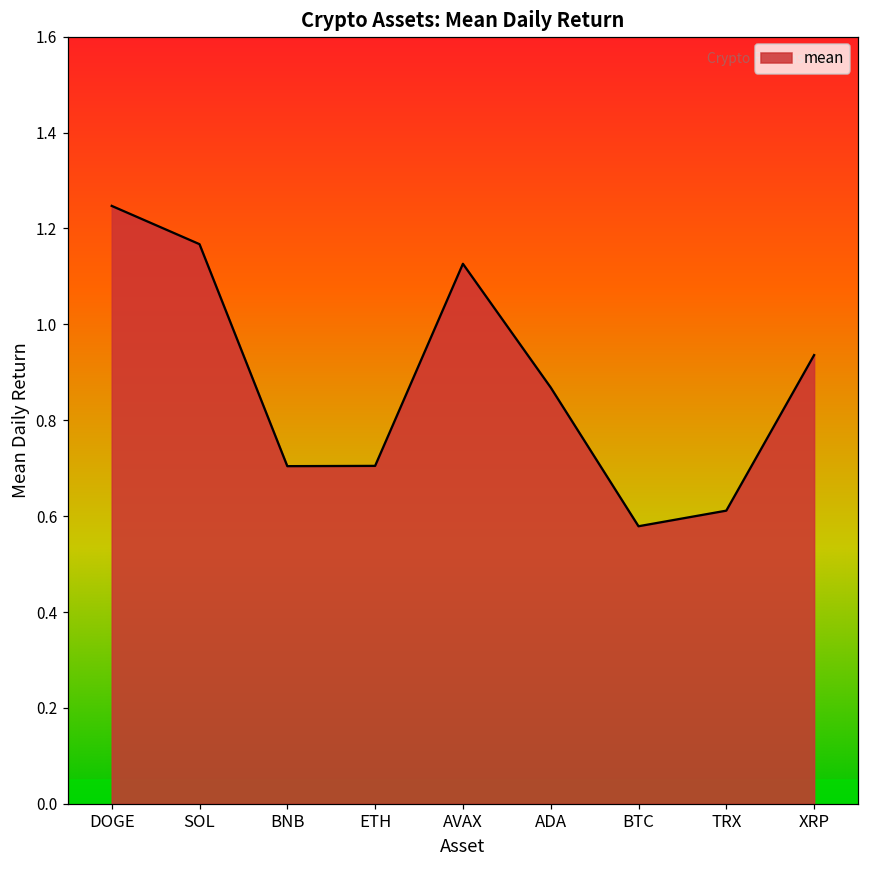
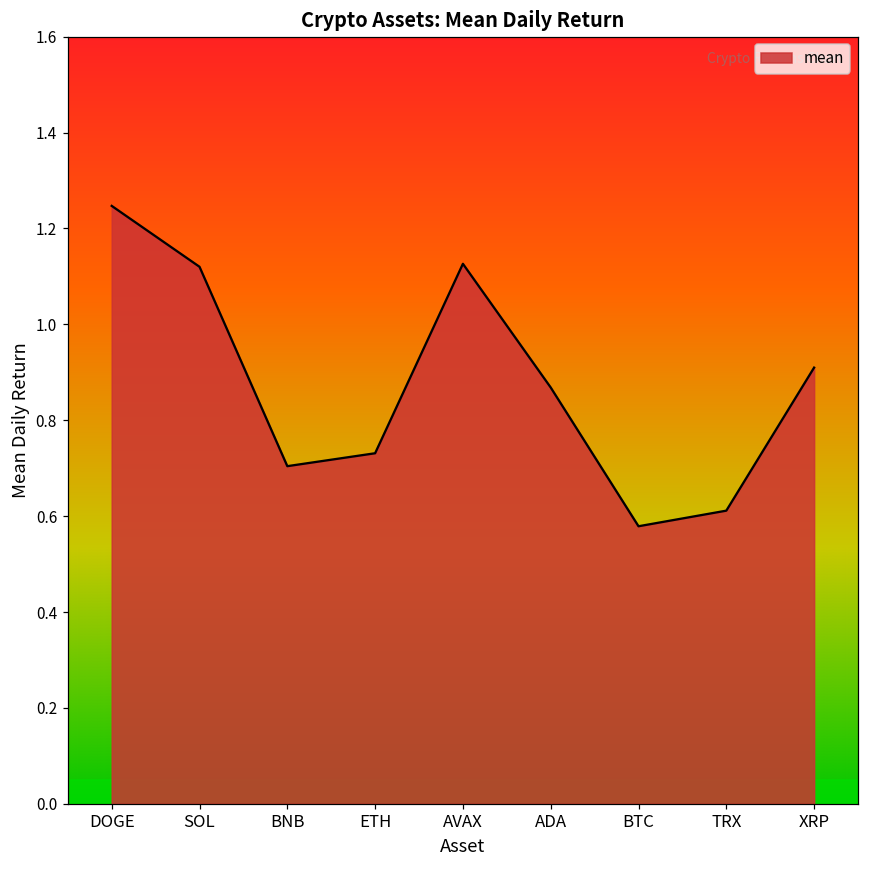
SOL: 1.17 -> 1.12
ETH: 0.70 -> 0.73
XRP: 0.94 -> 0.91
